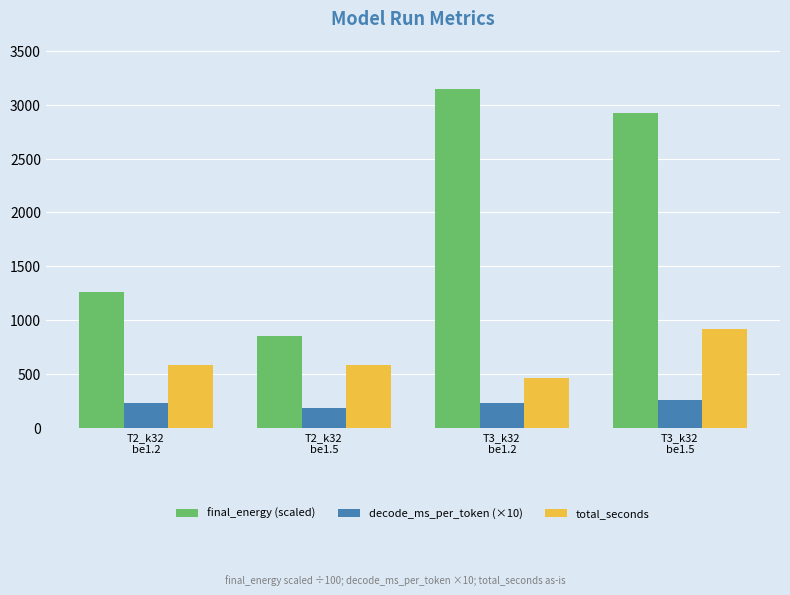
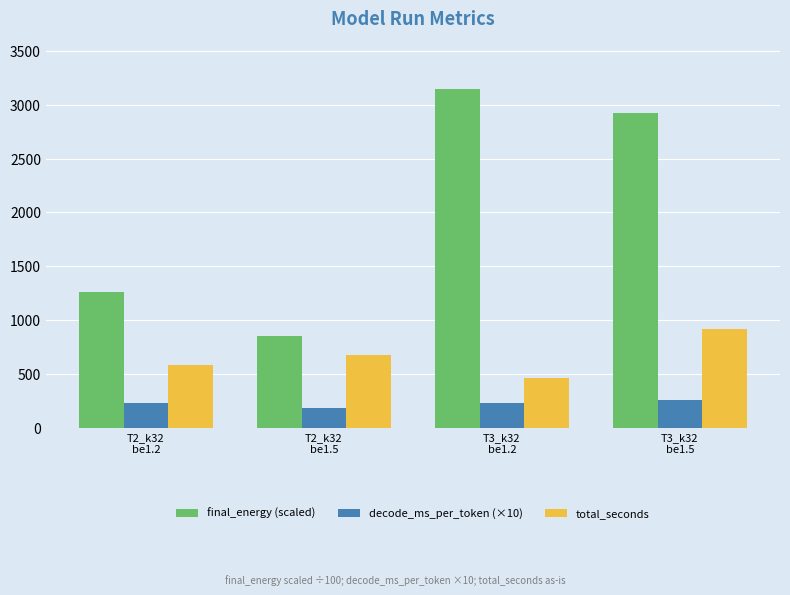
total_seconds, T2_k32 be1.5: 580 -> 670
